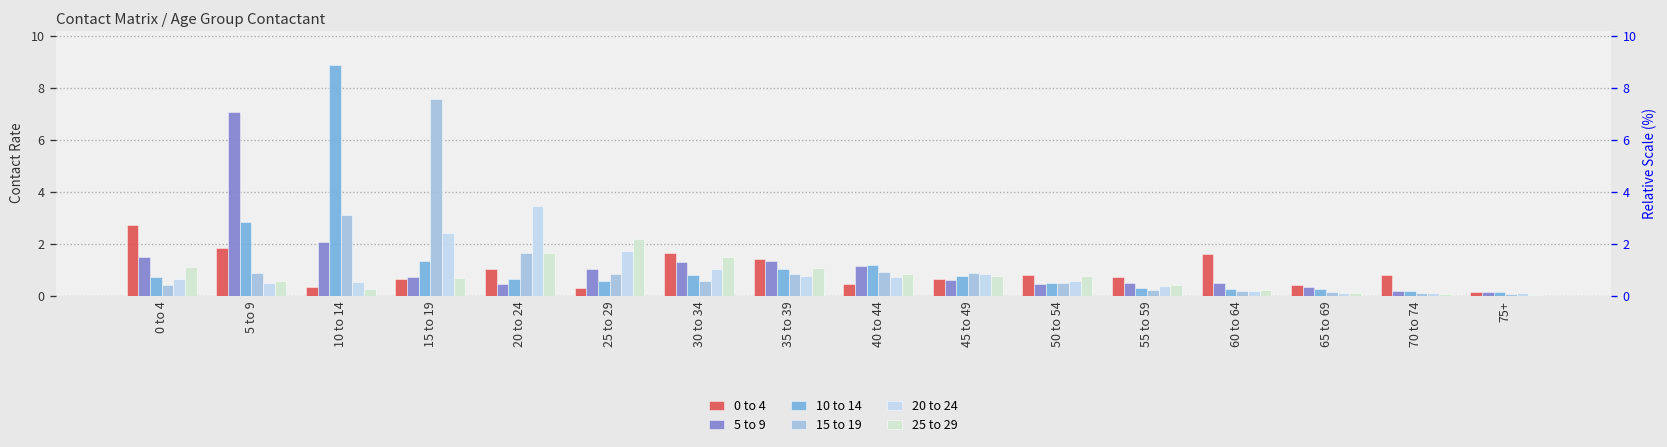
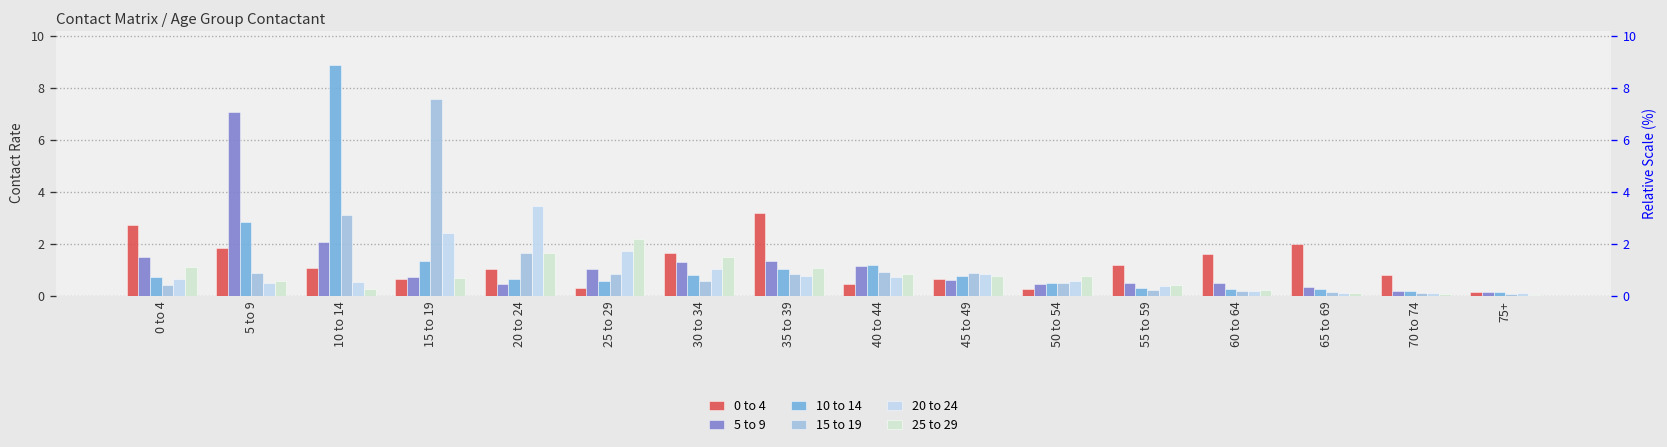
0 to 4, 10 to 14: 0.3 -> 1.1
0 to 4, 35 to 39: 1.4 -> 3.2
0 to 4, 50 to 54: 0.8 -> 0.2
0 to 4, 55 to 59: 0.7 -> 1.2
0 to 4, 65 to 69: 0.4 -> 2.0
